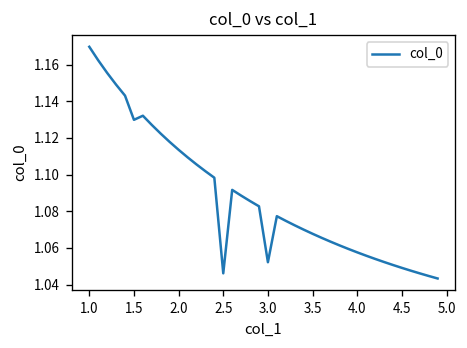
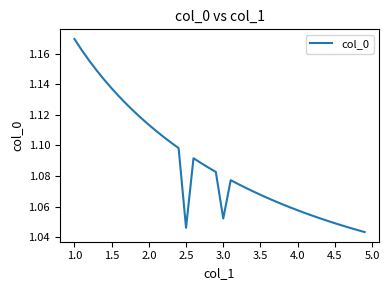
1.5: 1.130 -> 1.137
